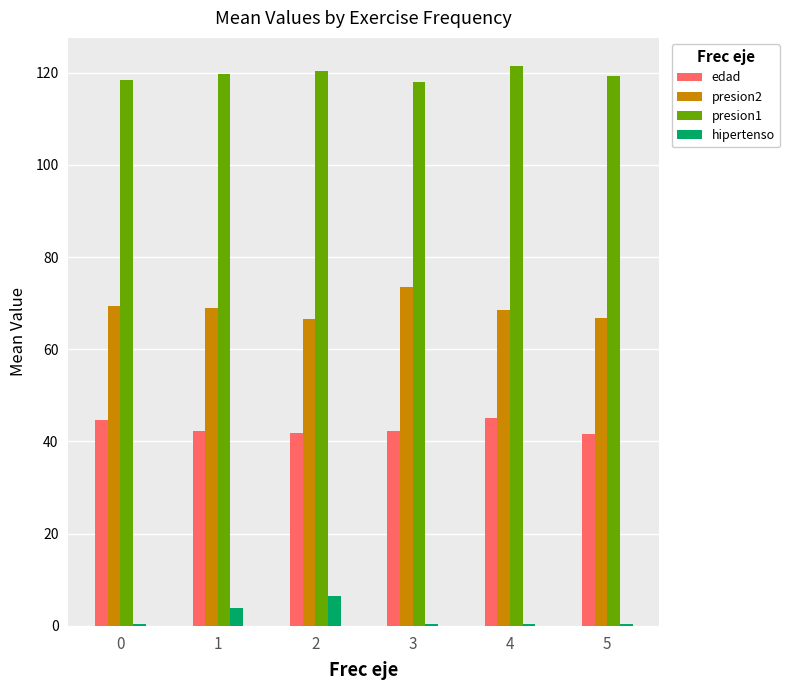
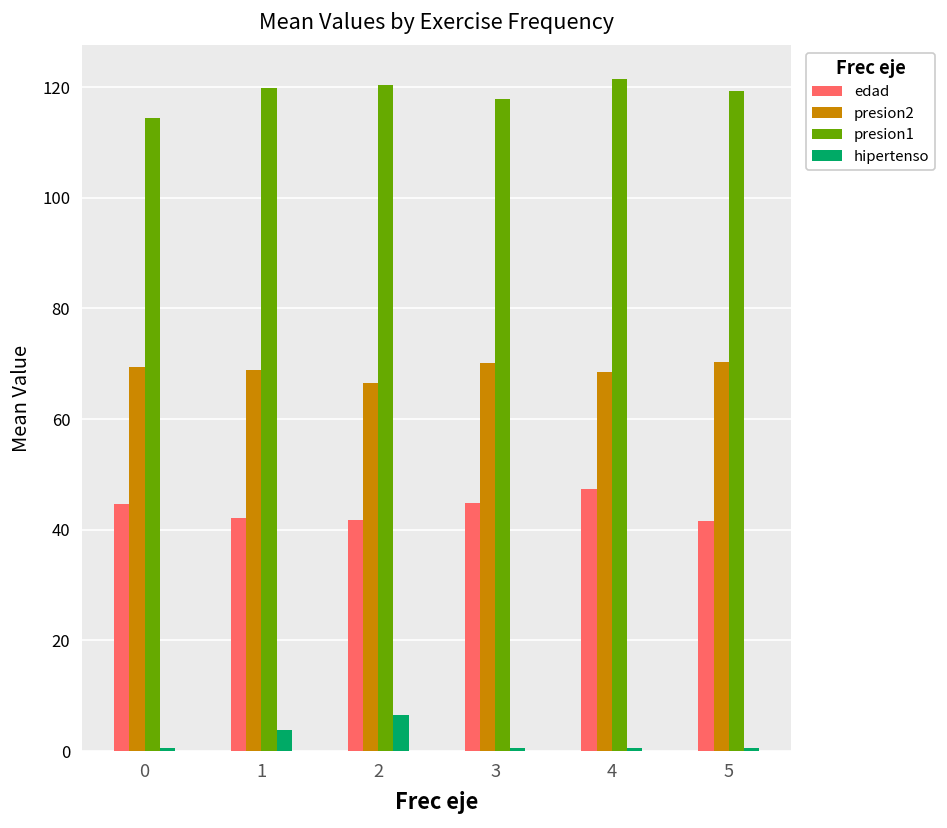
presion1, 0: 118 -> 114
edad, 3: 42 -> 45
presion2, 3: 74 -> 70
edad, 4: 45 -> 47
presion2, 5: 67 -> 70
